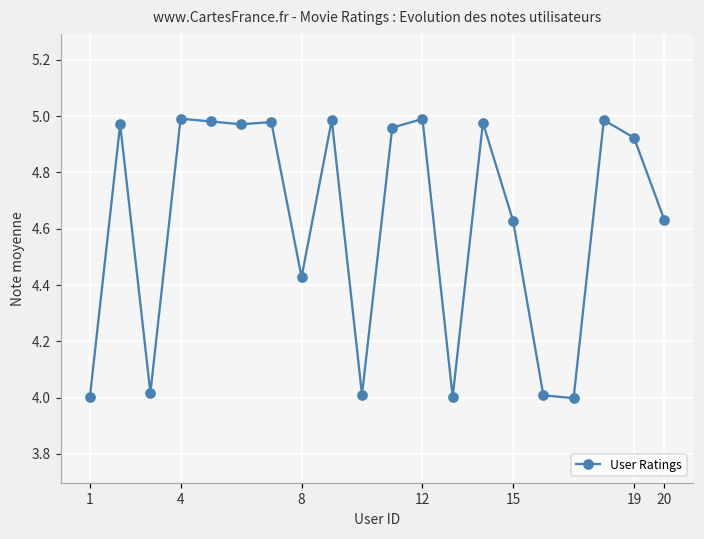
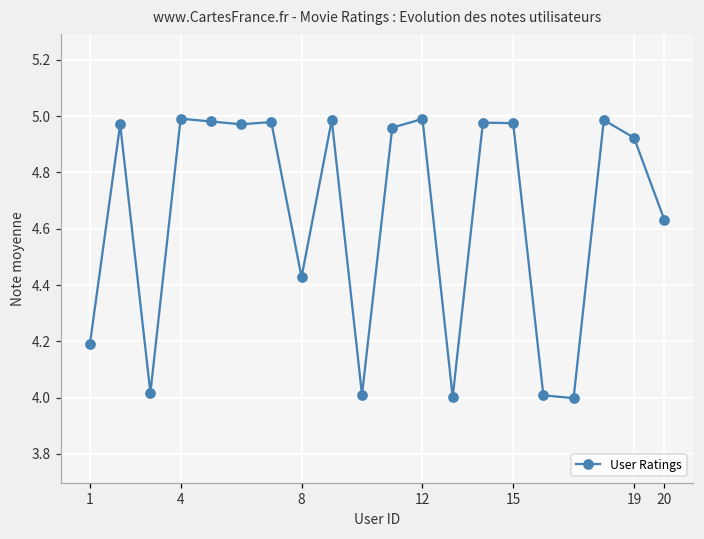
1: 4.00 -> 4.19
15: 4.63 -> 4.98
